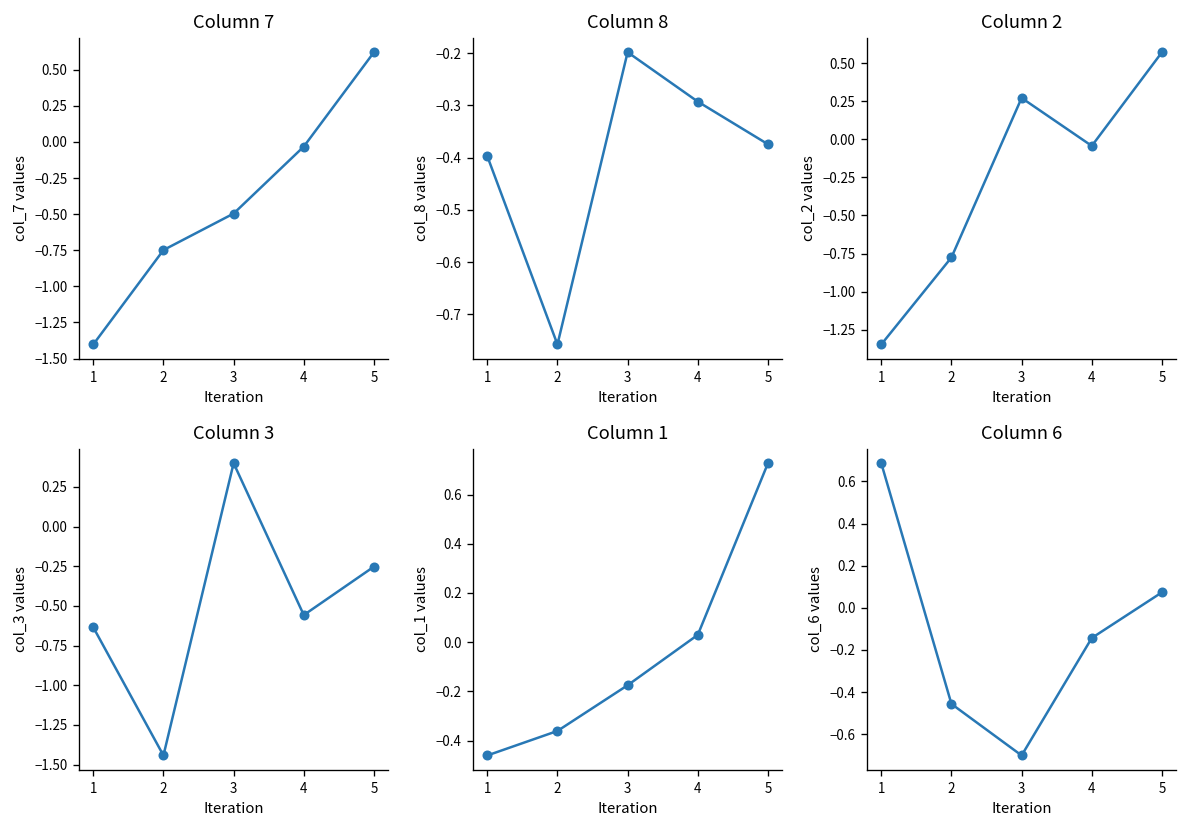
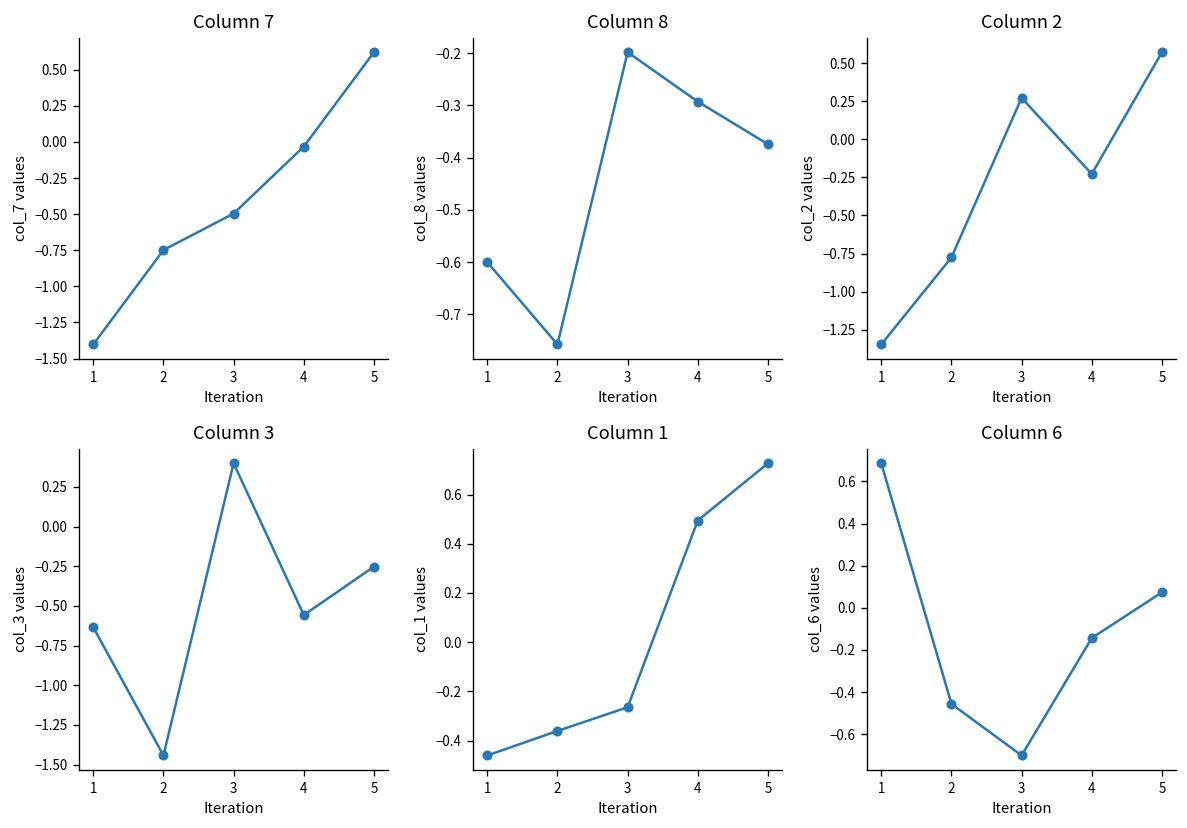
Column 8, 1: -0.40 -> -0.60
Column 2, 4: -0.04 -> -0.23
Column 1, 3: -0.18 -> -0.26
Column 1, 4: 0.03 -> 0.49
